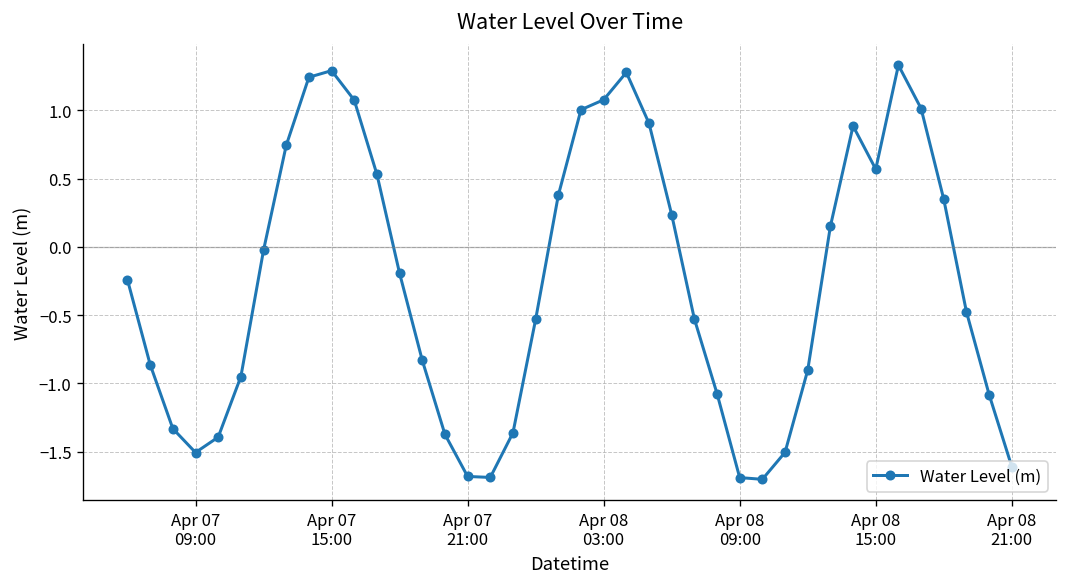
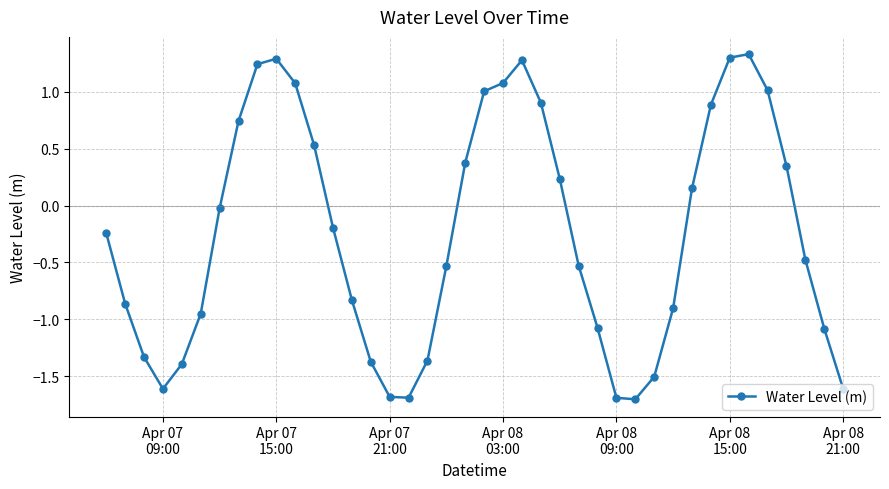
Apr 07 09:00: -1.51 -> -1.61
Apr 08 15:00: 0.57 -> 1.30
